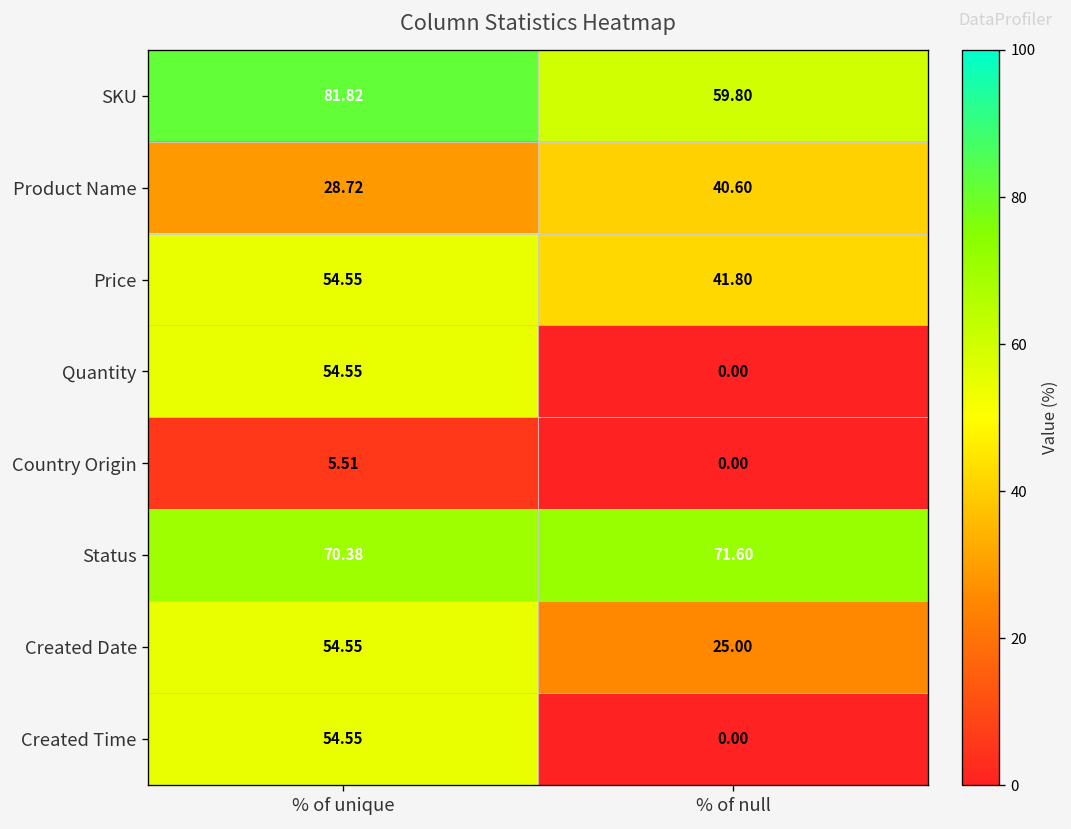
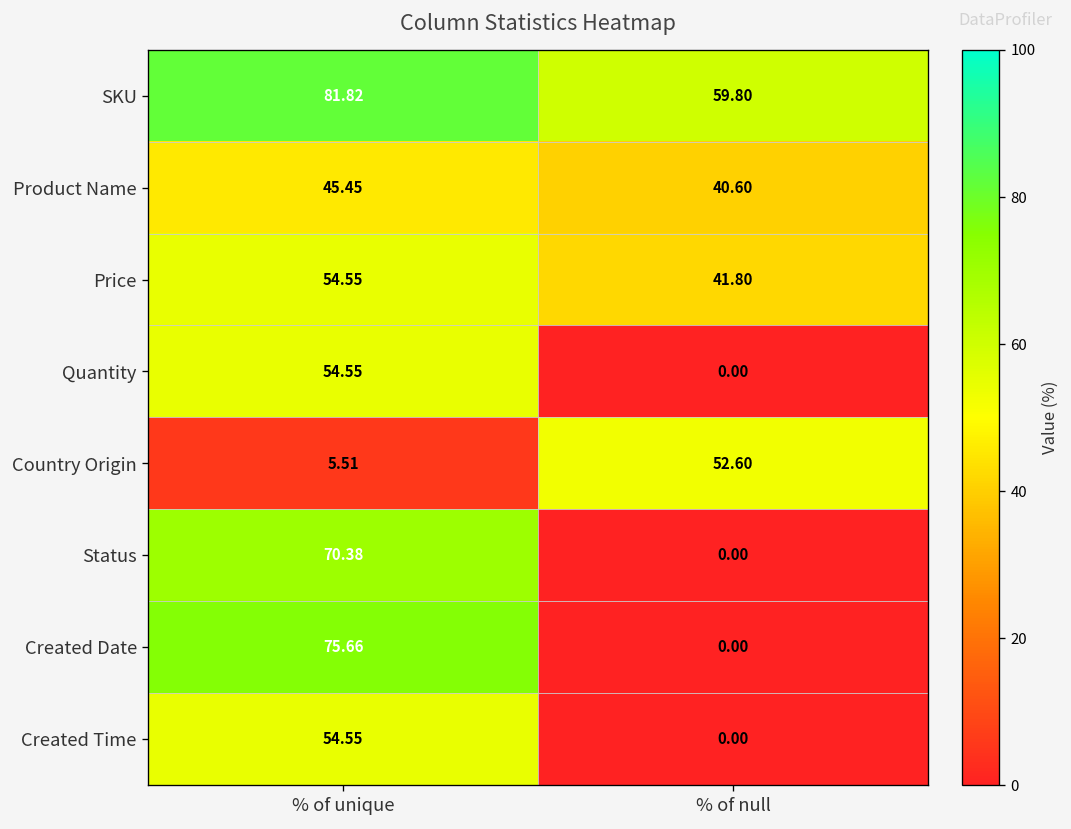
Product Name, % of unique: 28.72 -> 45.45
Country Origin, % of null: 0.00 -> 52.60
Status, % of null: 71.60 -> 0.00
Created Date, % of unique: 54.55 -> 75.66
Created Date, % of null: 25.00 -> 0.00
